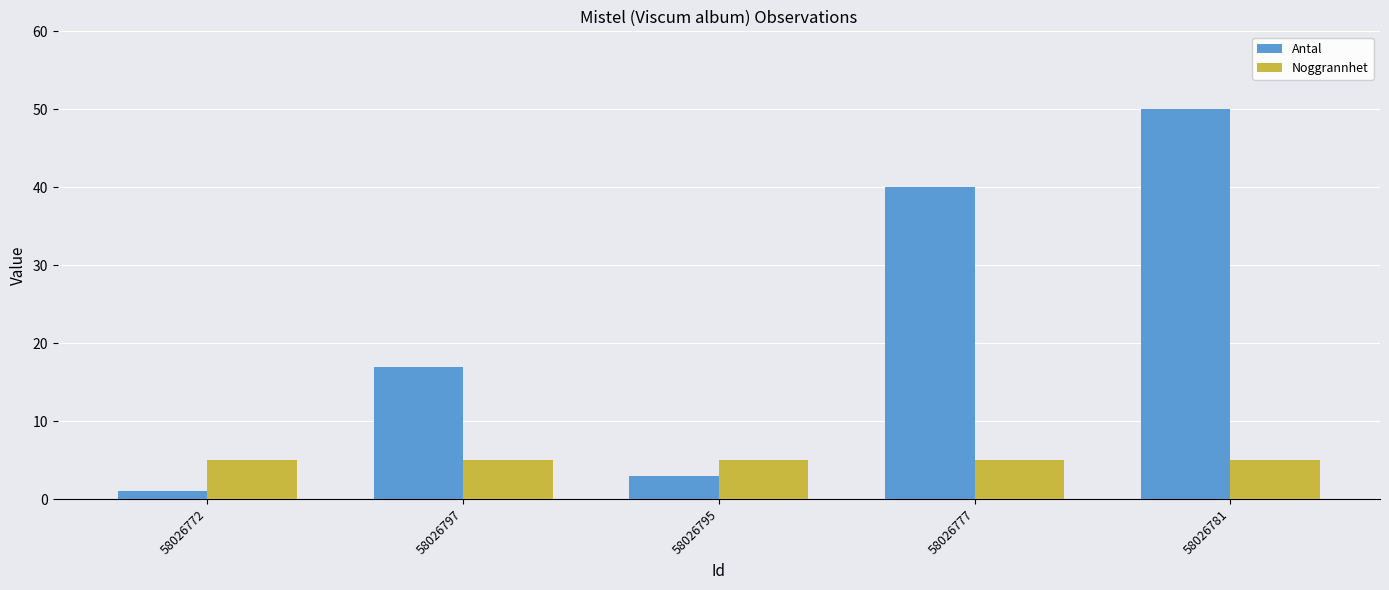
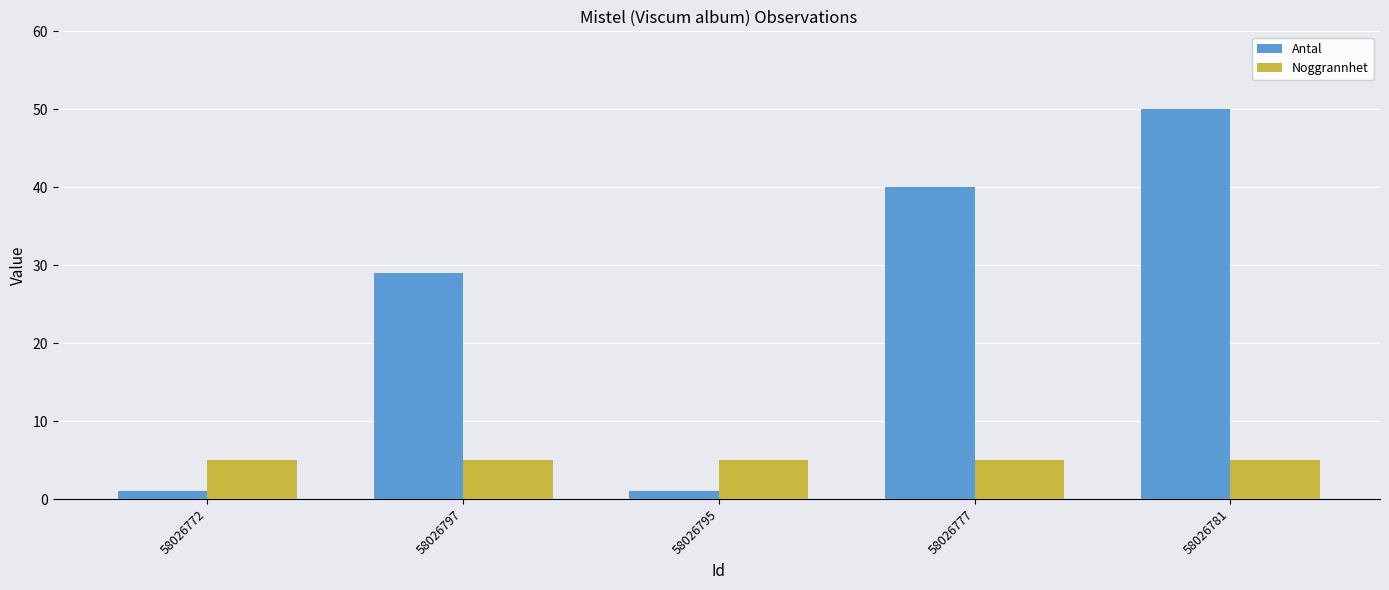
Antal, 58026797: 17 -> 29
Antal, 58026795: 3 -> 1
